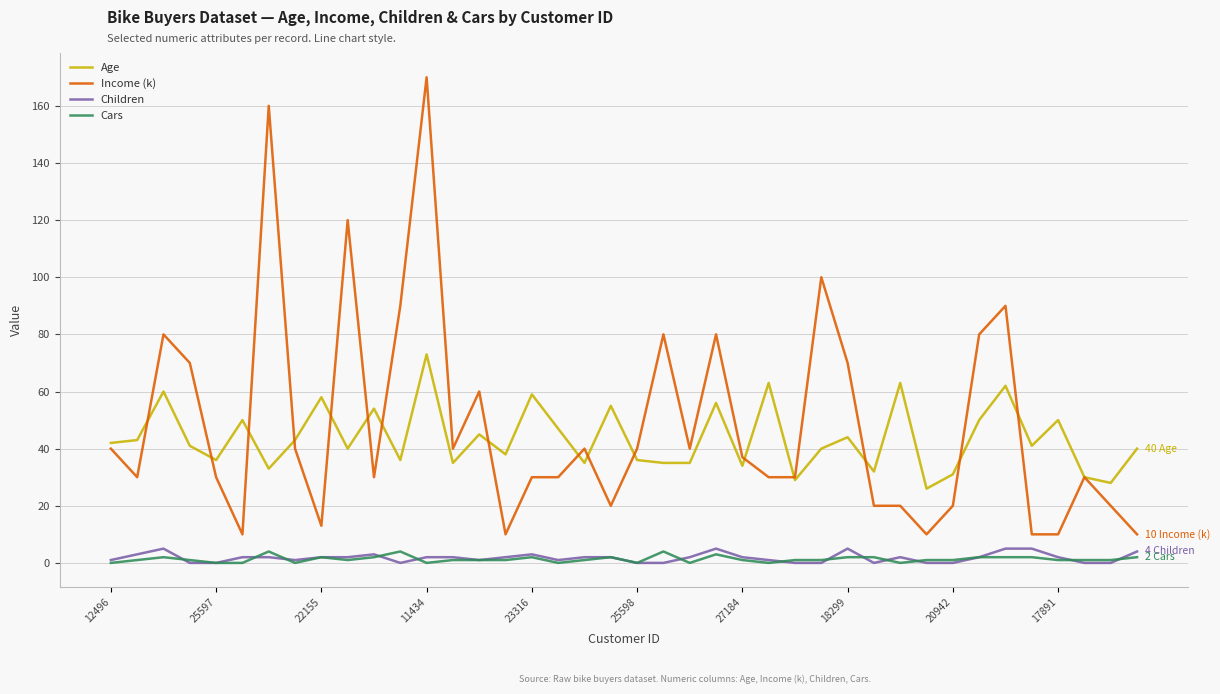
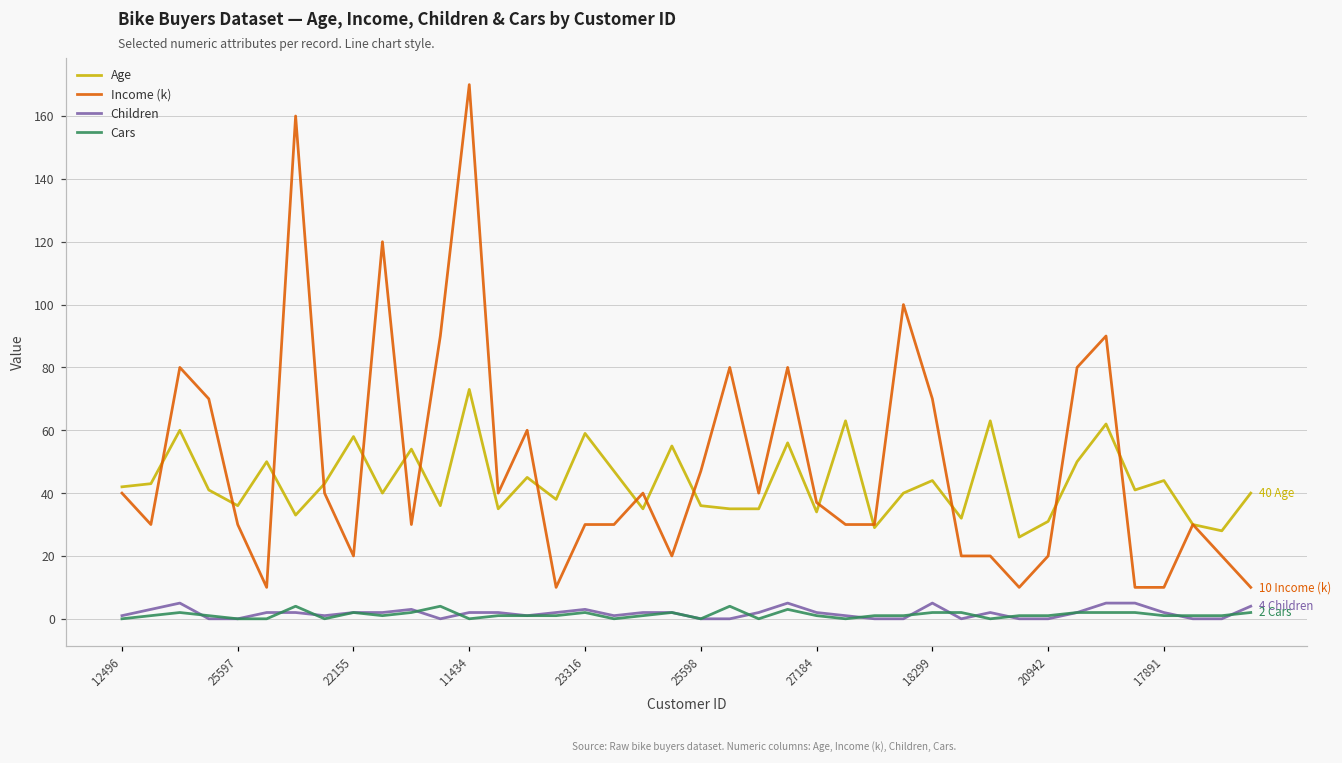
Income (k), 22155: 13 -> 20
Income (k), 25598: 40 -> 47
Age, 17891: 50 -> 44
